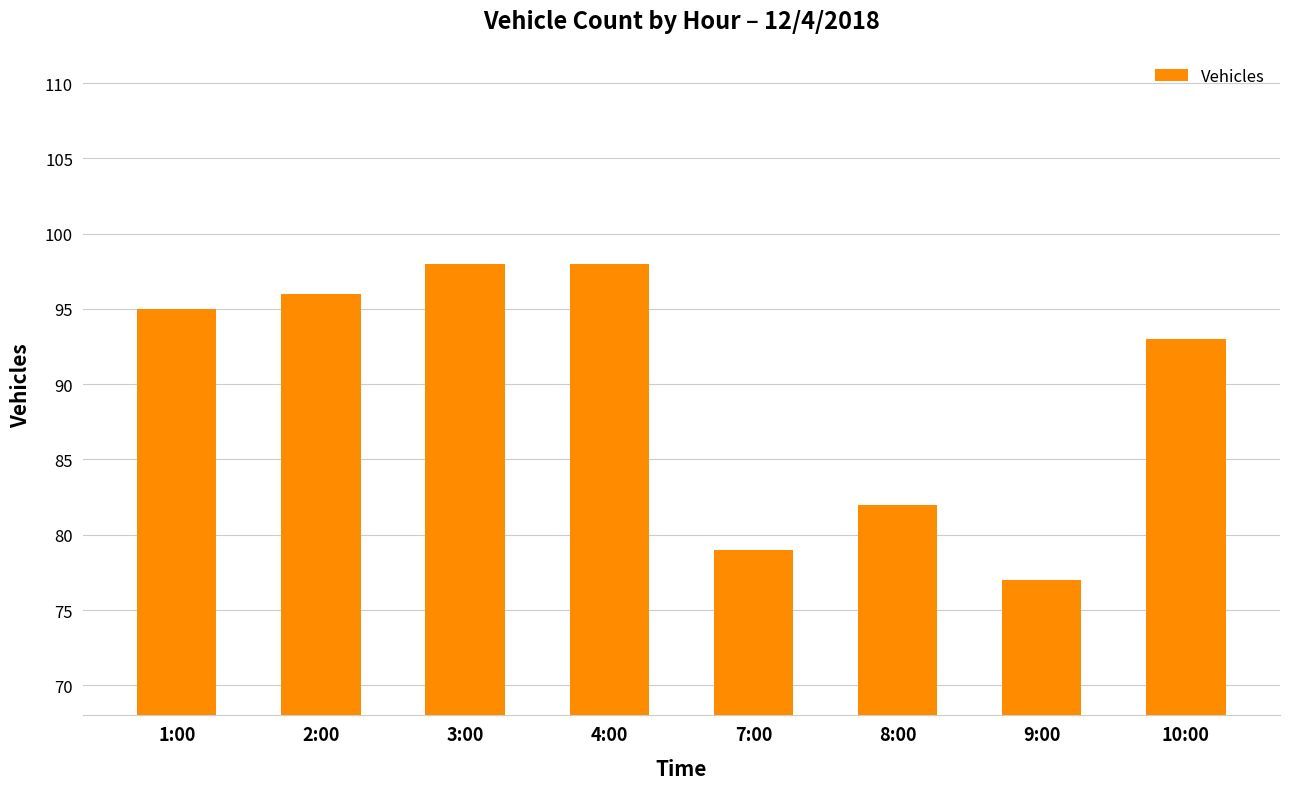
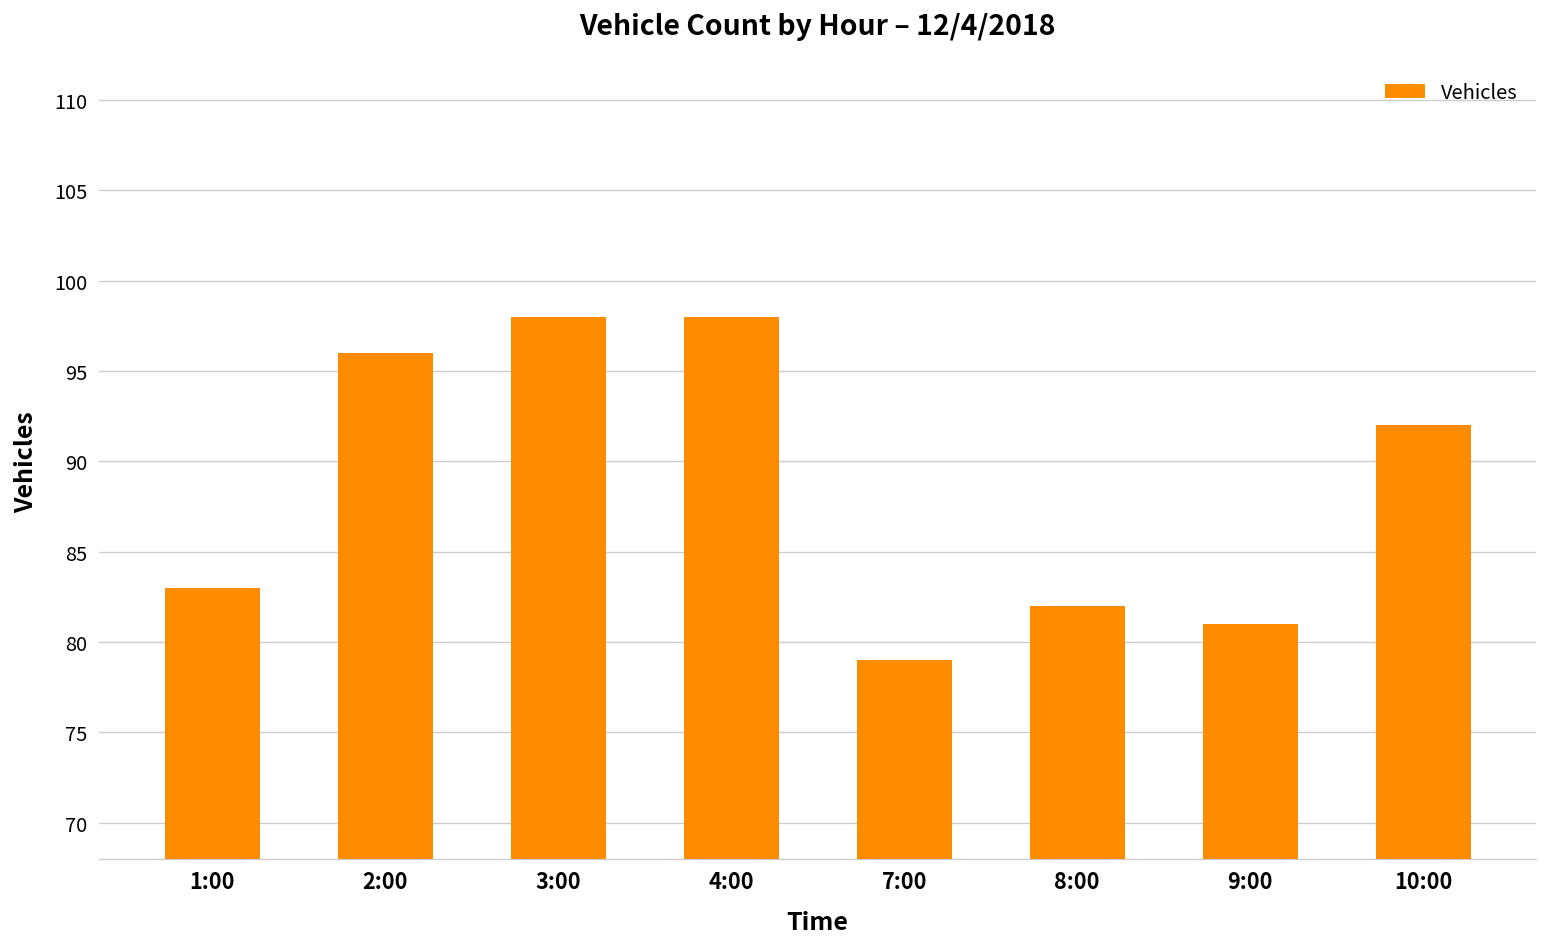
1:00: 95 -> 83
9:00: 77 -> 81
10:00: 93 -> 92
